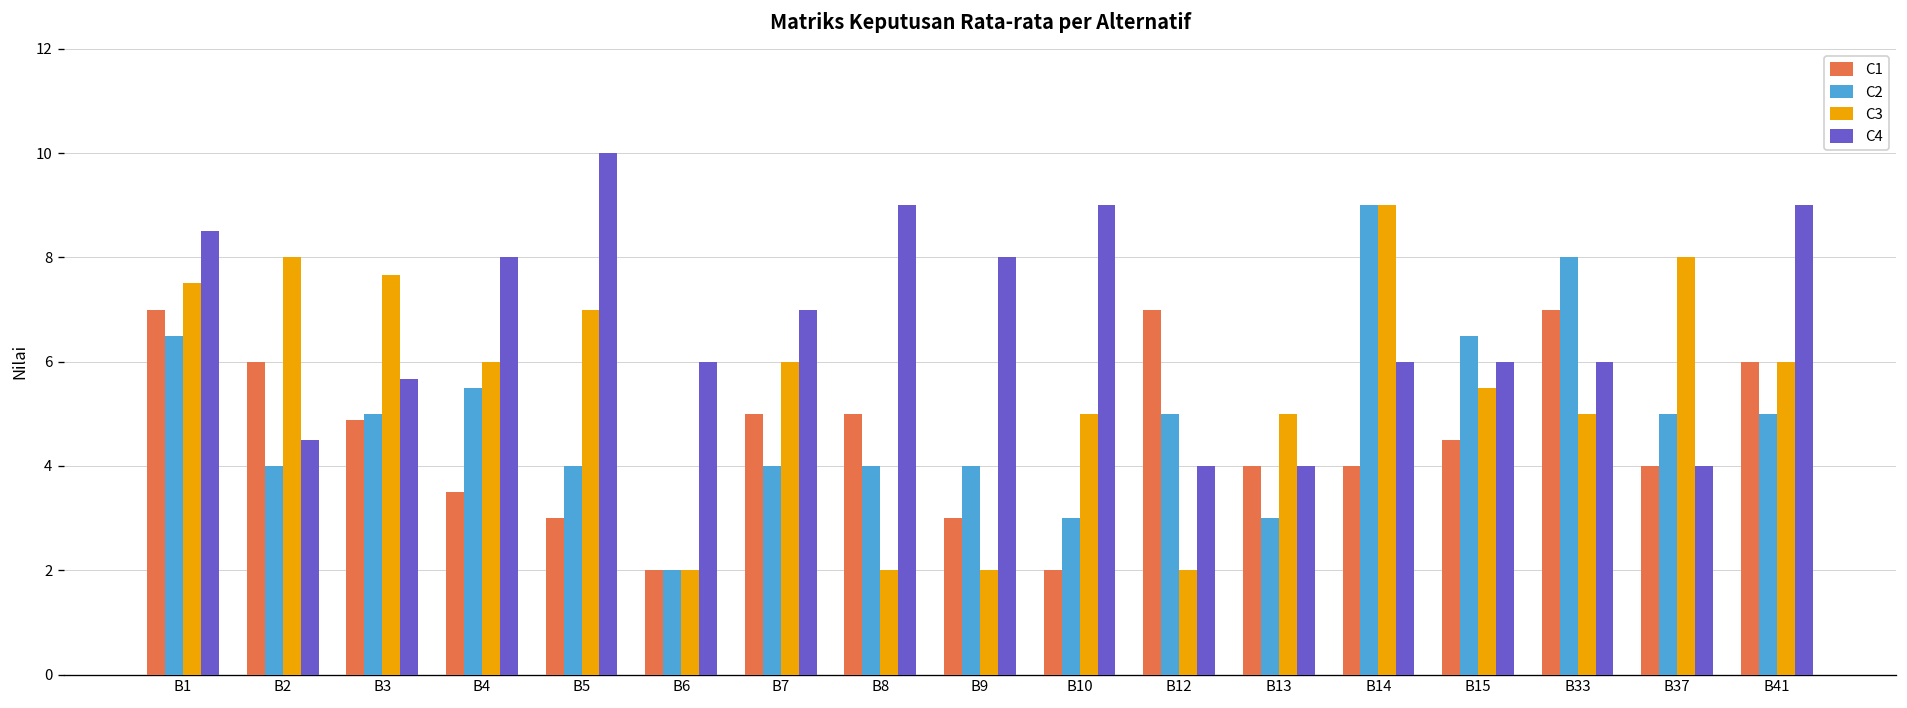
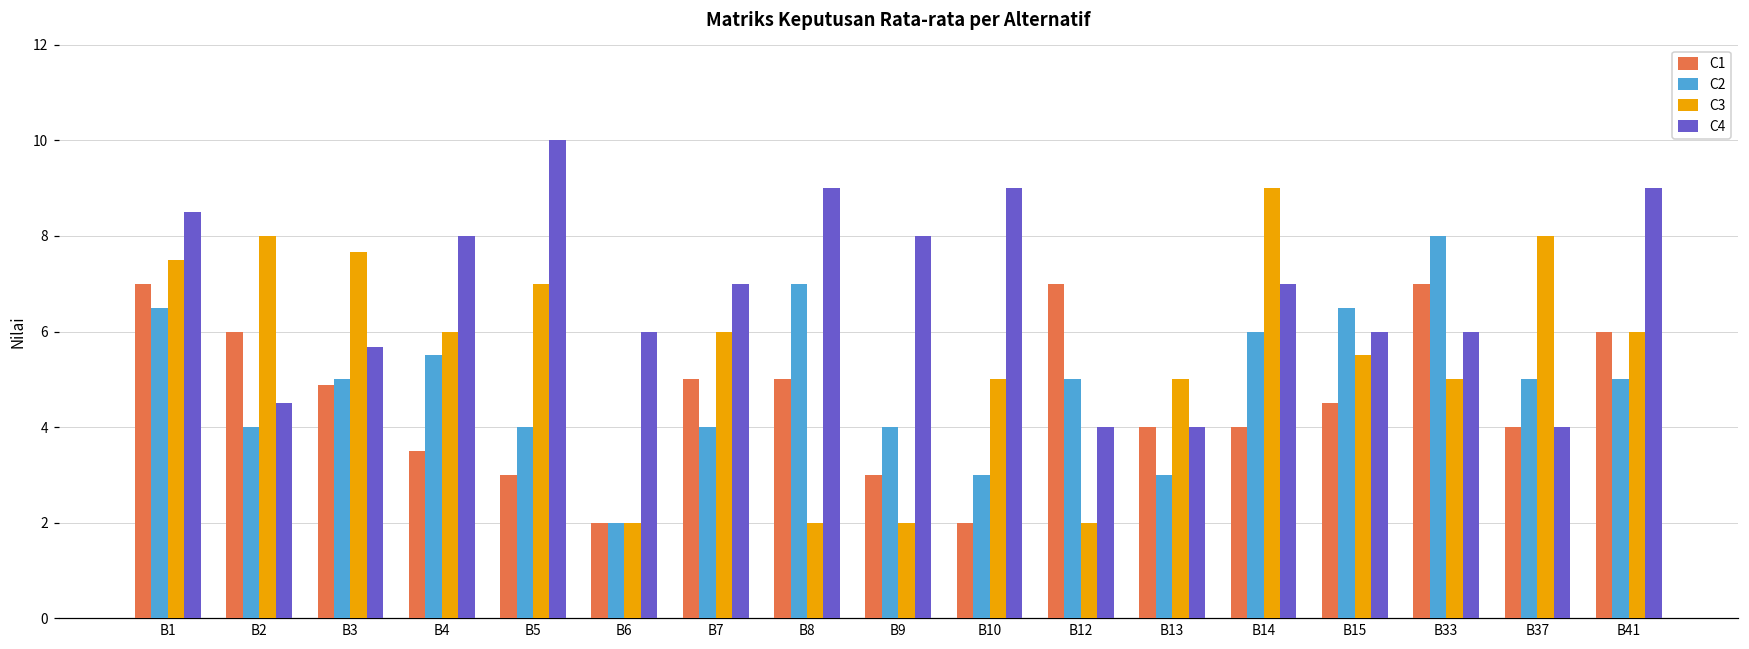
C2, B8: 4 -> 7
C2, B14: 9 -> 6
C4, B14: 6 -> 7
